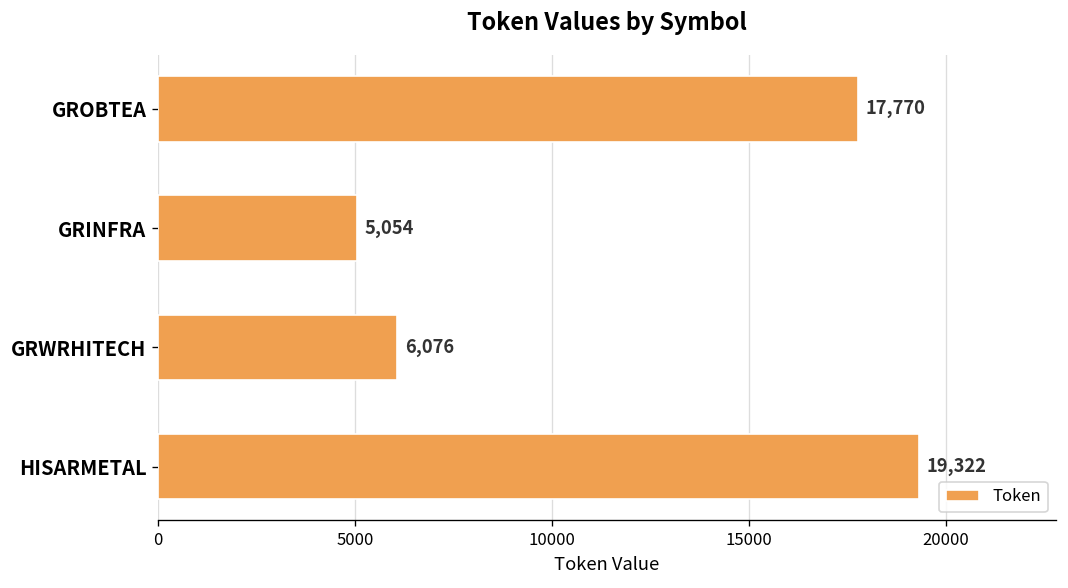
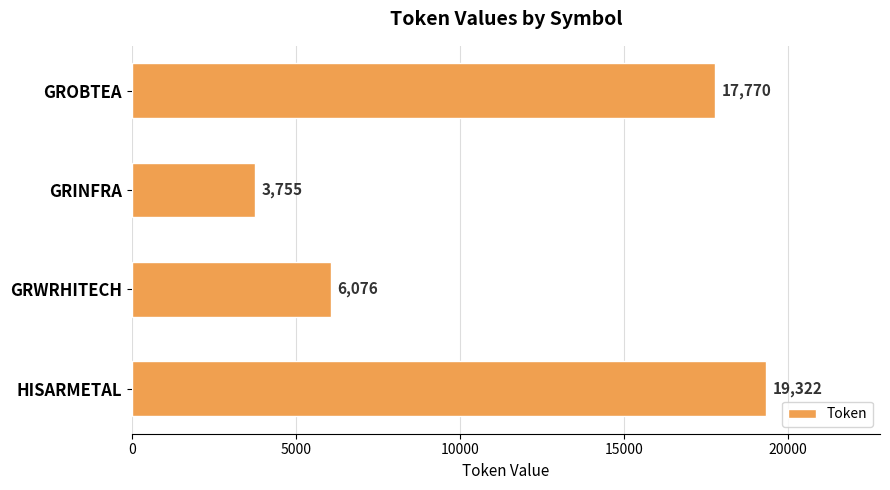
GRINFRA: 5,054 -> 3,755
